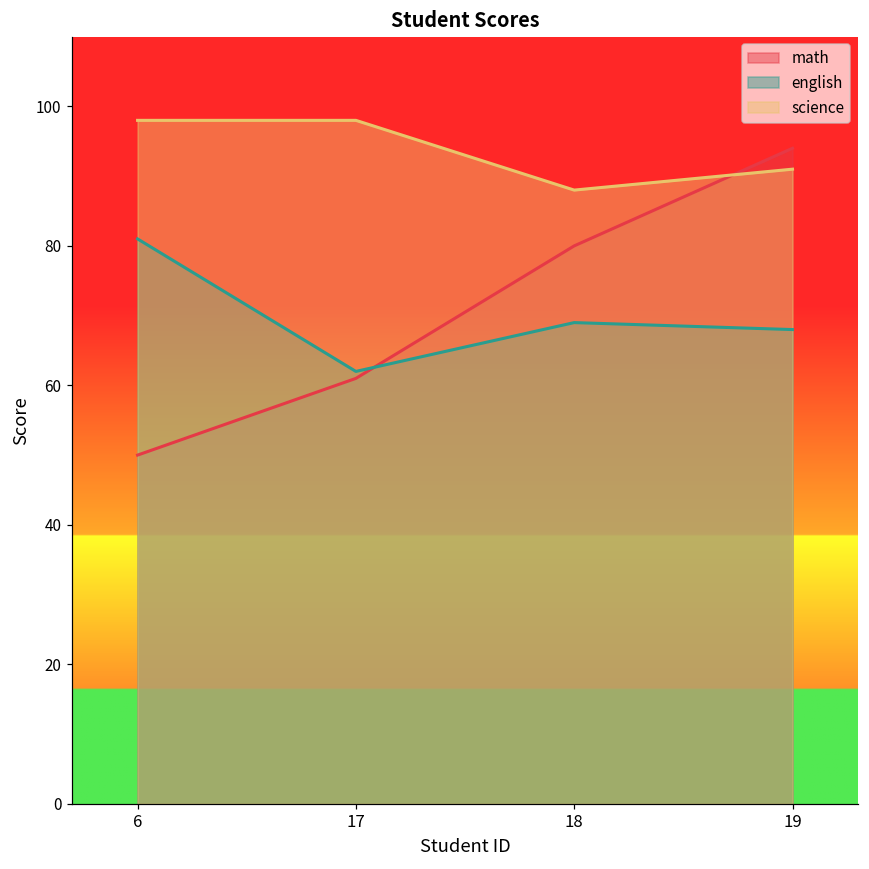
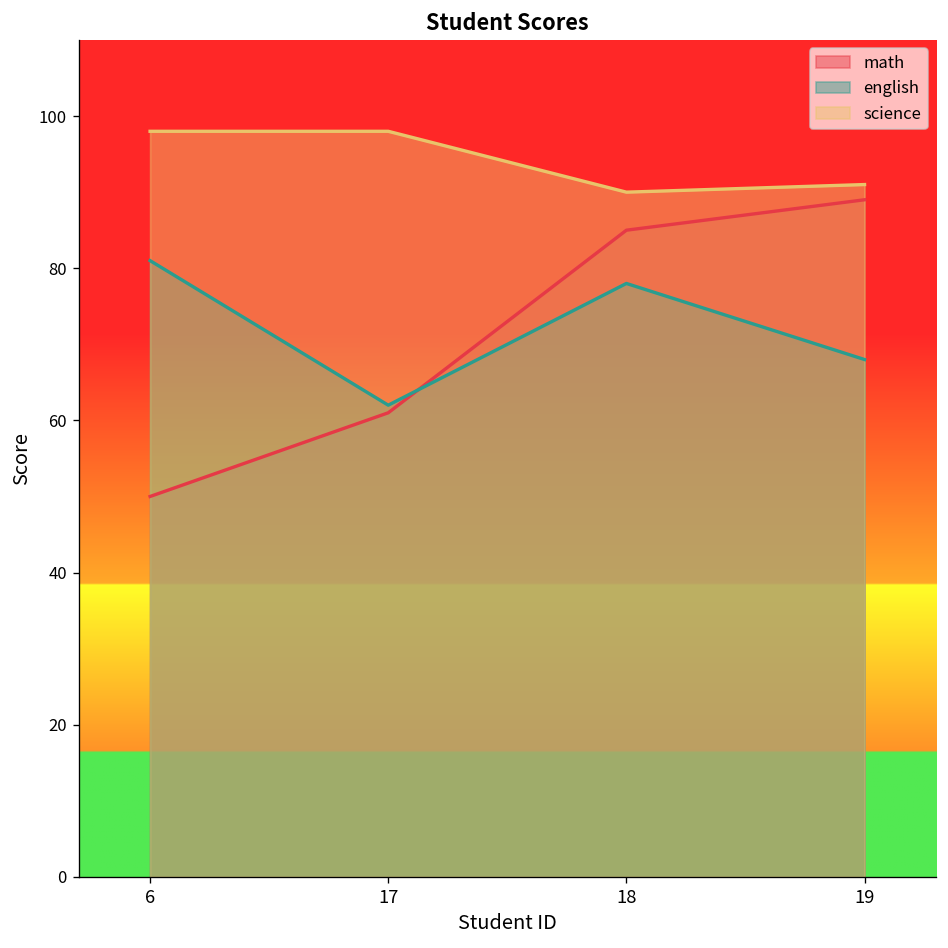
math, 18: 80 -> 85
english, 18: 69 -> 78
science, 18: 88 -> 90
math, 19: 94 -> 89
